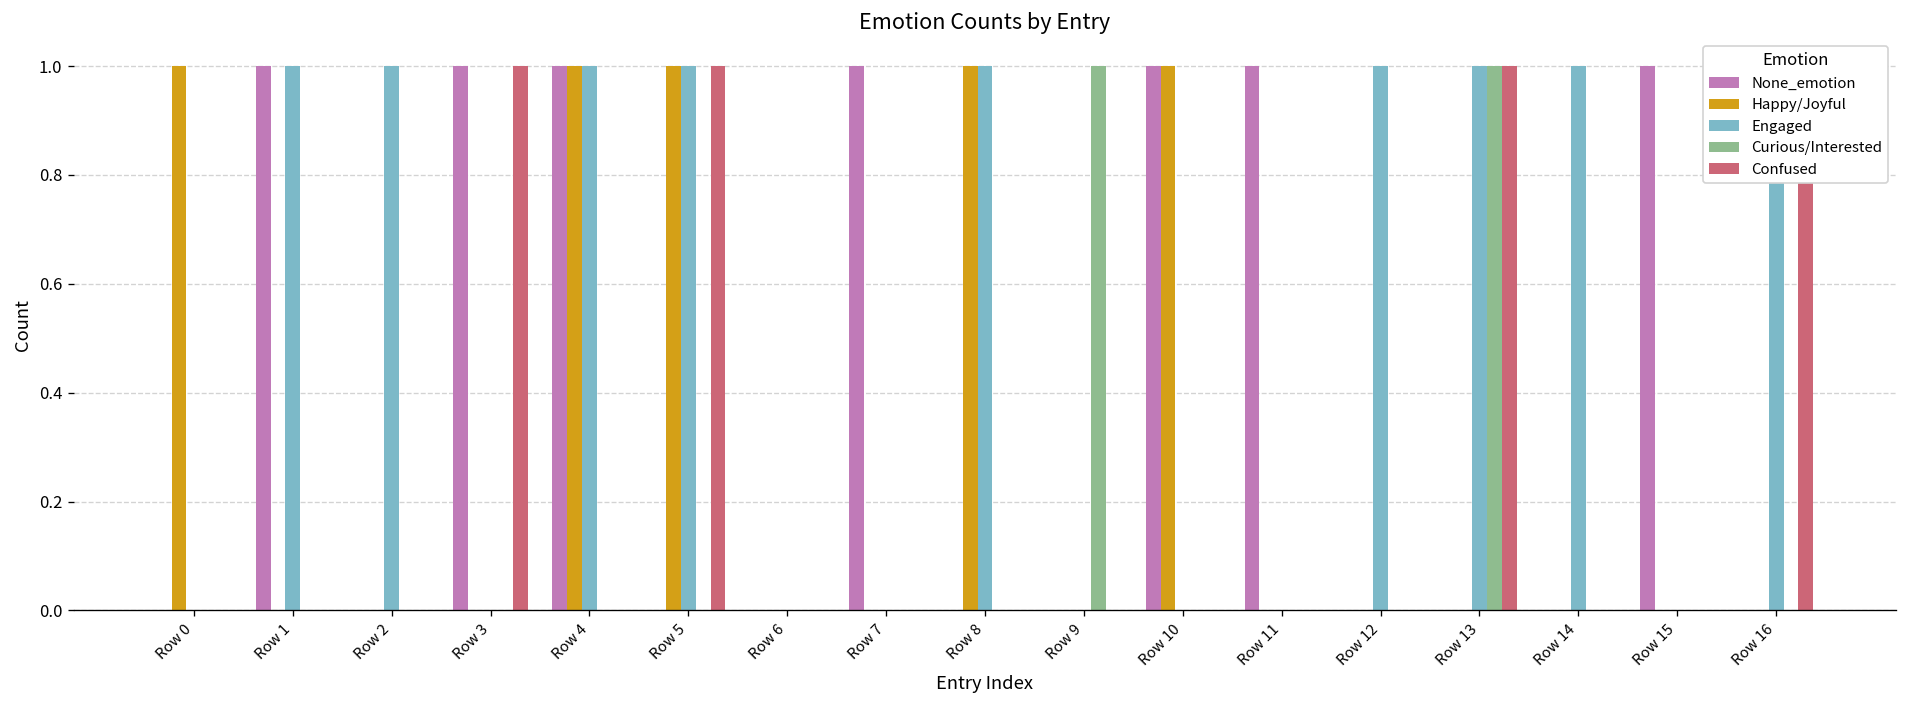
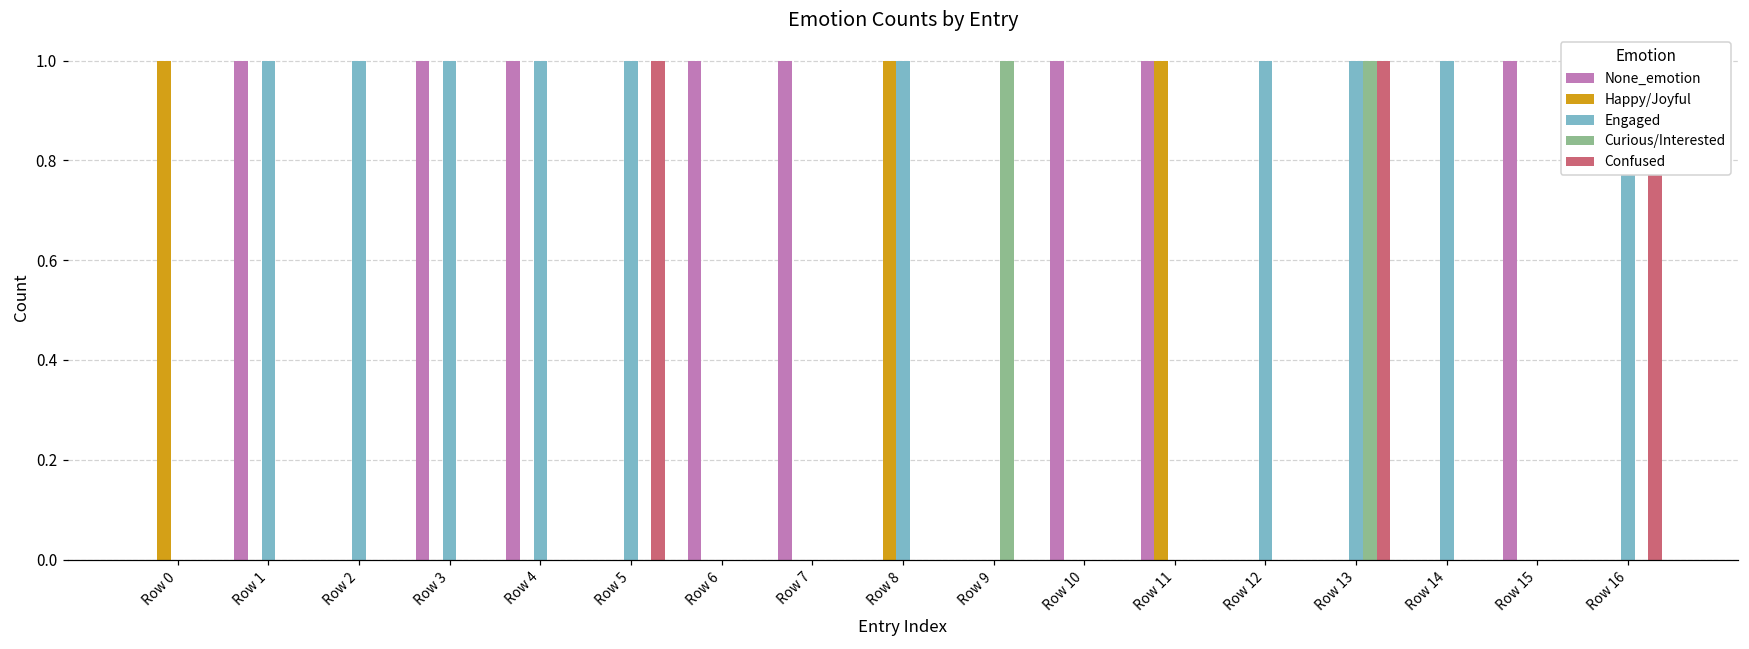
Engaged, Row 3: 0 -> 1
Confused, Row 3: 1 -> 0
Happy/Joyful, Row 4: 1 -> 0
Happy/Joyful, Row 5: 1 -> 0
None_emotion, Row 6: 0 -> 1
Happy/Joyful, Row 10: 1 -> 0
Happy/Joyful, Row 11: 0 -> 1
